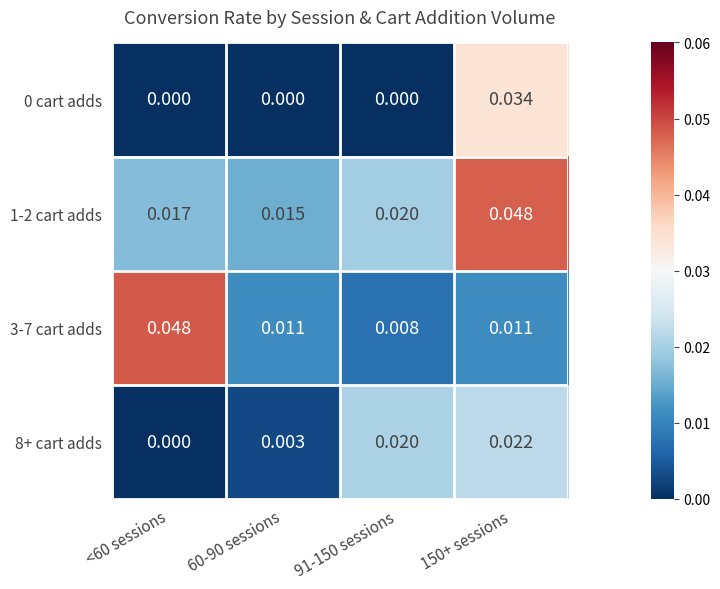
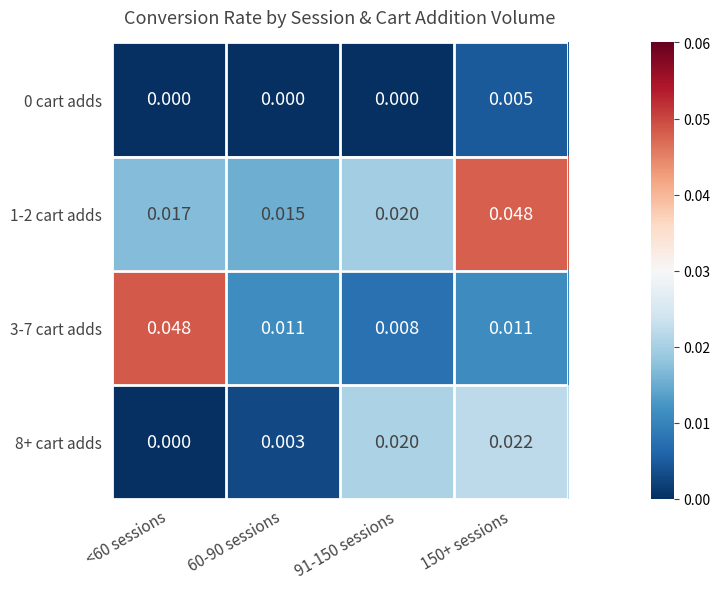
0 cart adds, 150+ sessions: 0.034 -> 0.005
